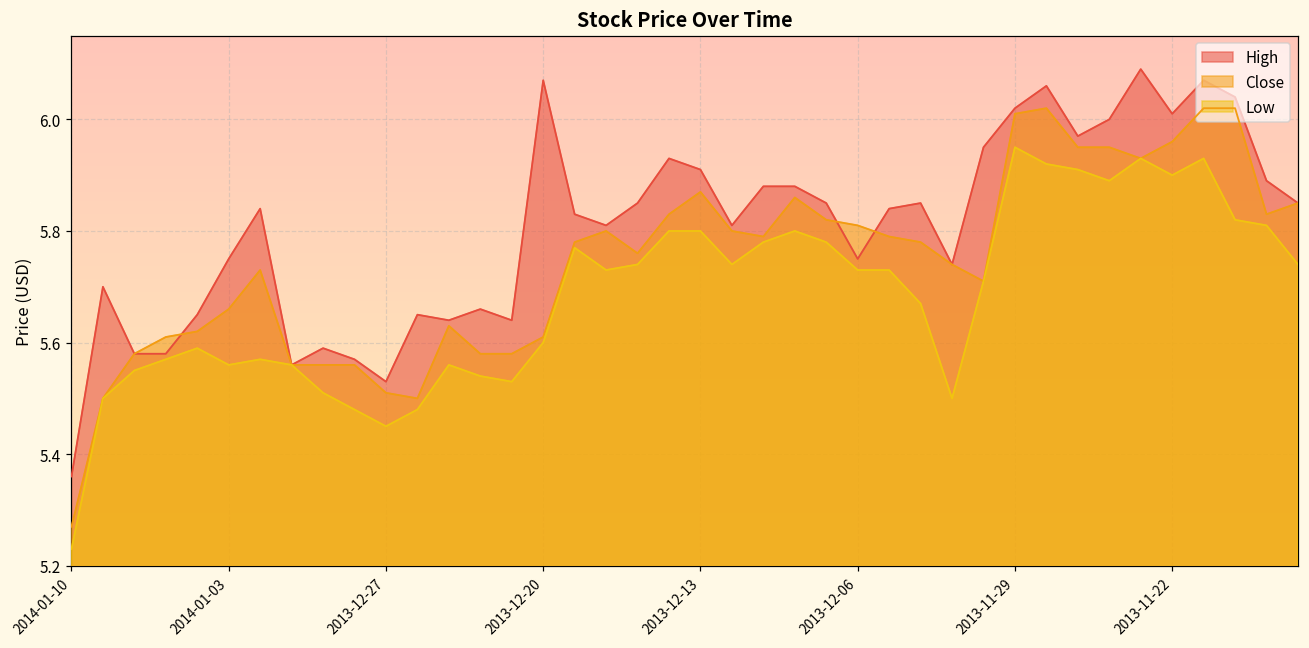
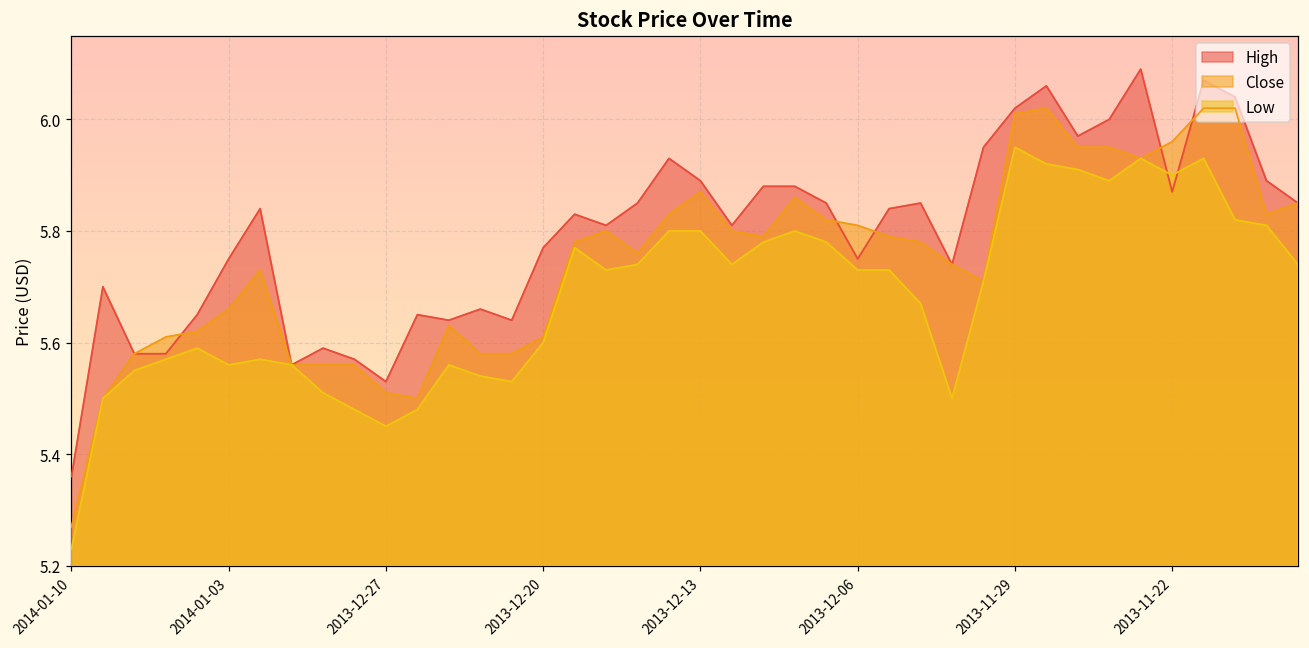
High, 2013-12-20: 6.07 -> 5.77
High, 2013-12-13: 5.91 -> 5.89
High, 2013-11-22: 6.01 -> 5.87
